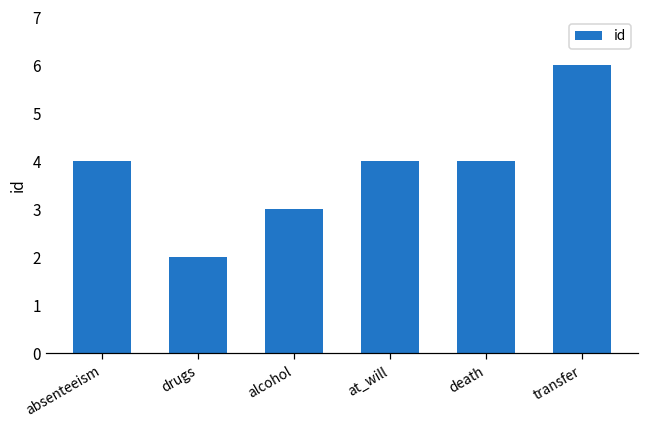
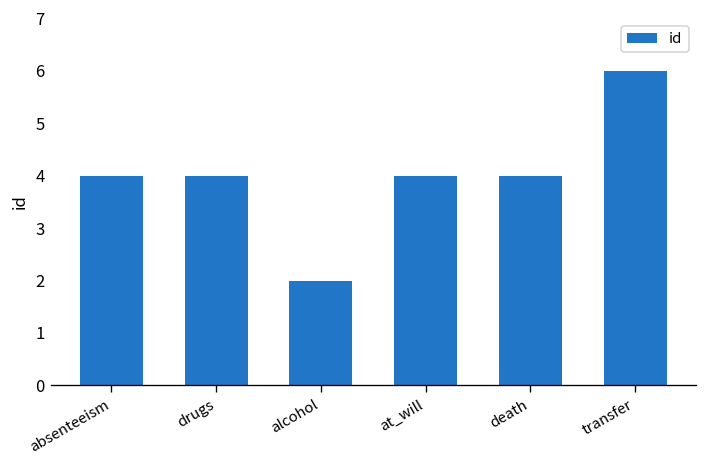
drugs: 2 -> 4
alcohol: 3 -> 2
